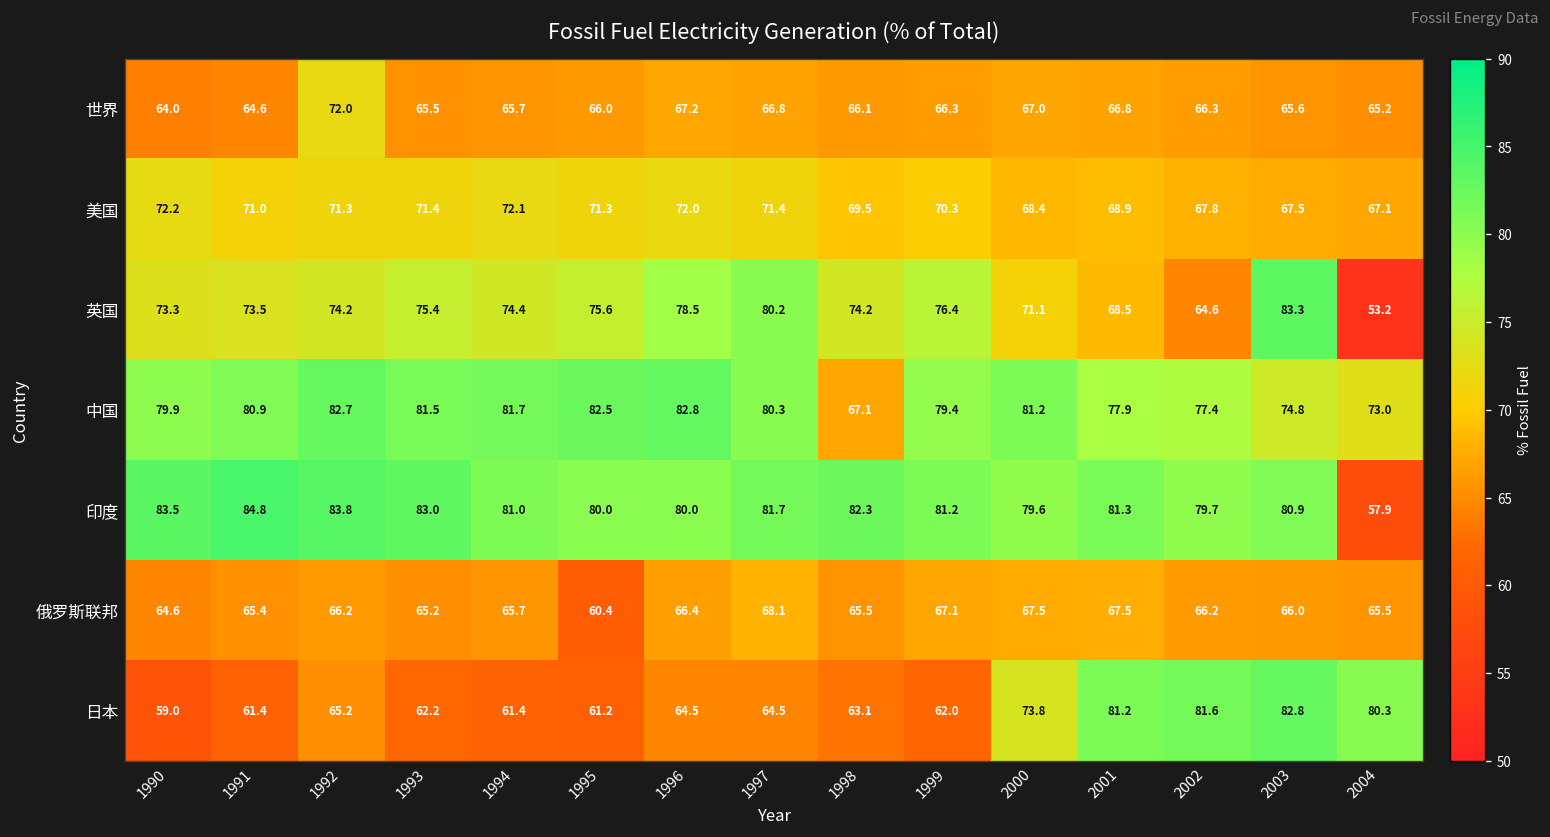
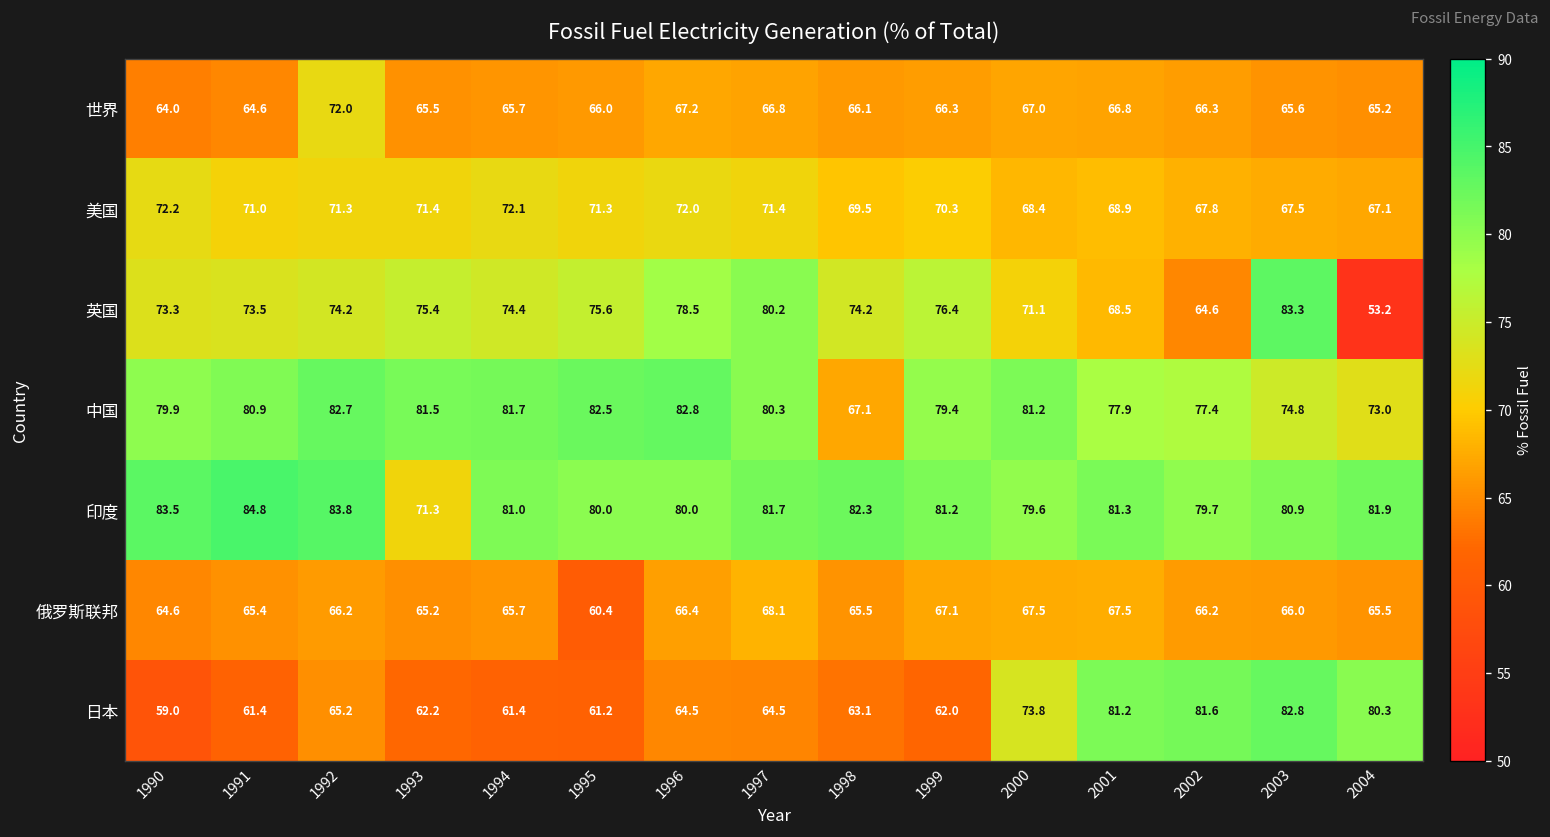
印度, 1993: 83.0 -> 71.3
印度, 2004: 57.9 -> 81.9
